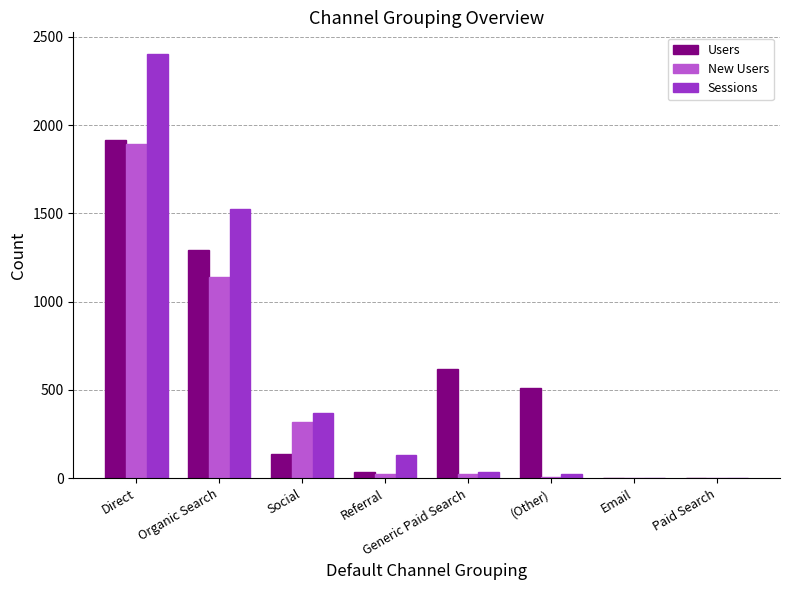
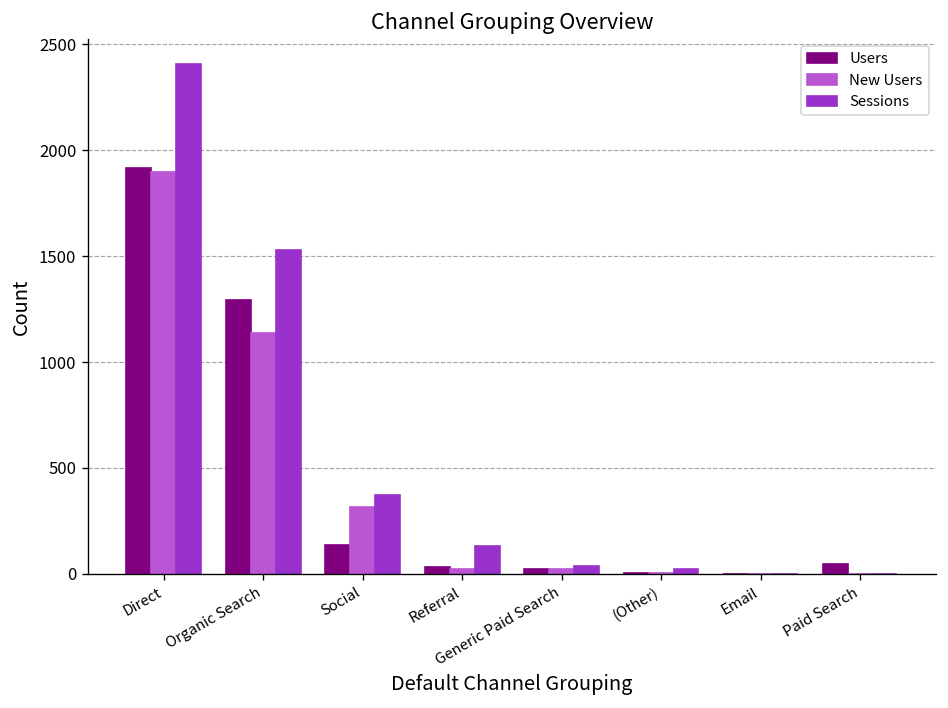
Users, Generic Paid Search: 620 -> 20
Users, (Other): 510 -> 10
Users, Paid Search: 0 -> 50
